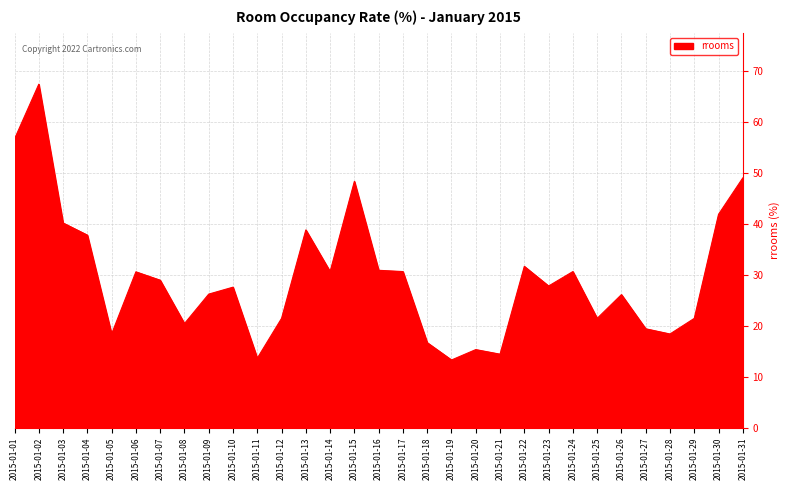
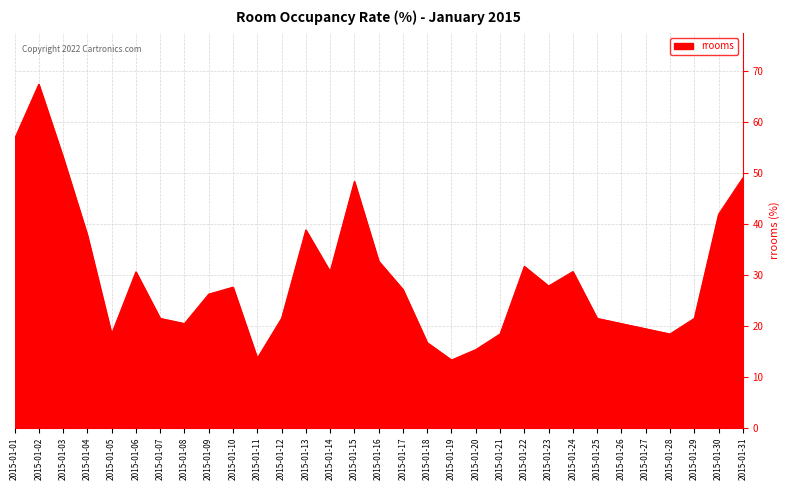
2015-01-03: 40 -> 53
2015-01-07: 29 -> 21
2015-01-16: 31 -> 33
2015-01-17: 31 -> 27
2015-01-21: 14 -> 18
2015-01-26: 26 -> 20
